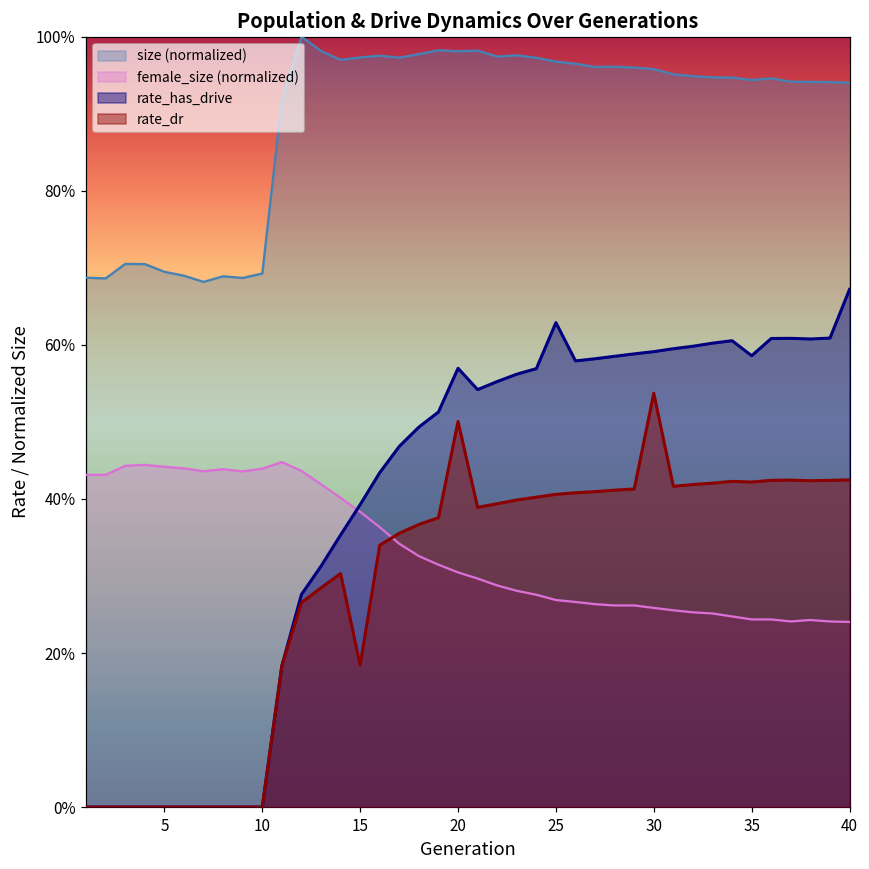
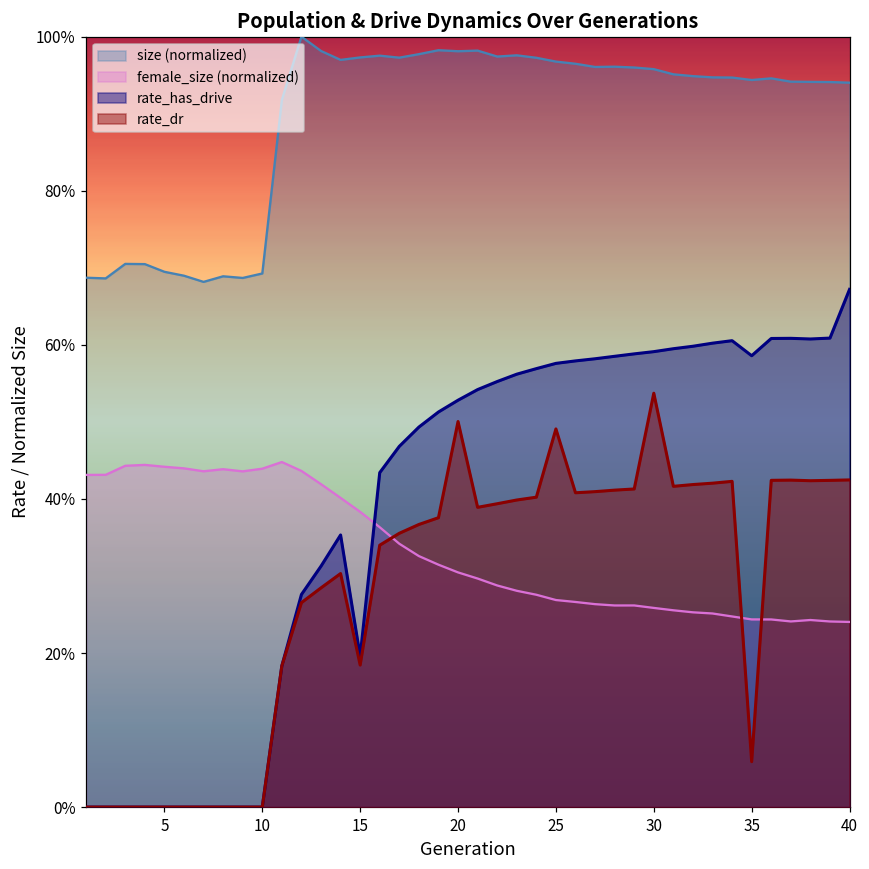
rate_has_drive, 15: 39% -> 20%
rate_has_drive, 20: 57% -> 53%
rate_has_drive, 25: 63% -> 58%
rate_dr, 25: 41% -> 49%
rate_dr, 35: 42% -> 6%
